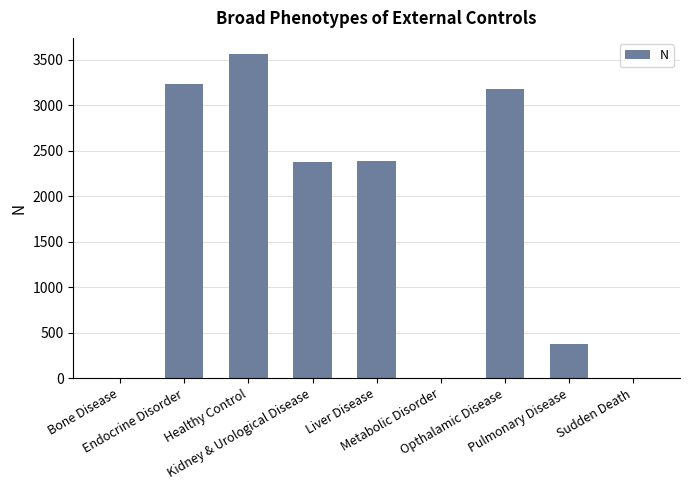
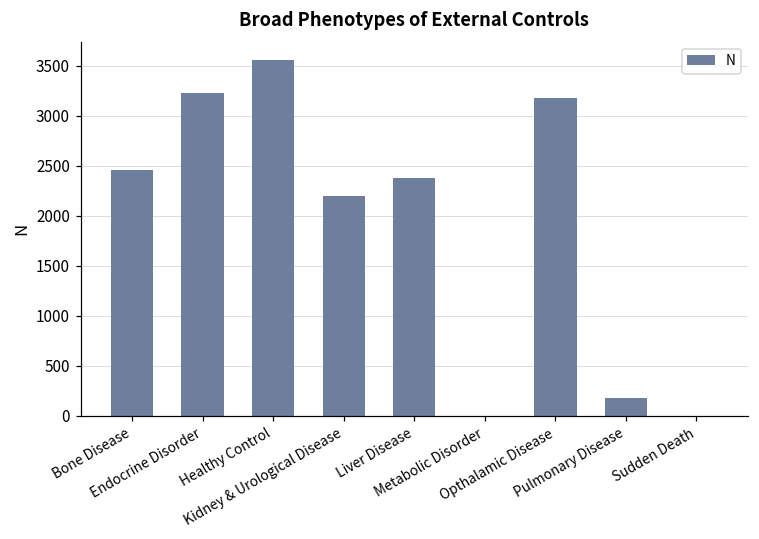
Bone Disease: 0 -> 2500
Kidney & Urological Disease: 2400 -> 2200
Pulmonary Disease: 400 -> 200
